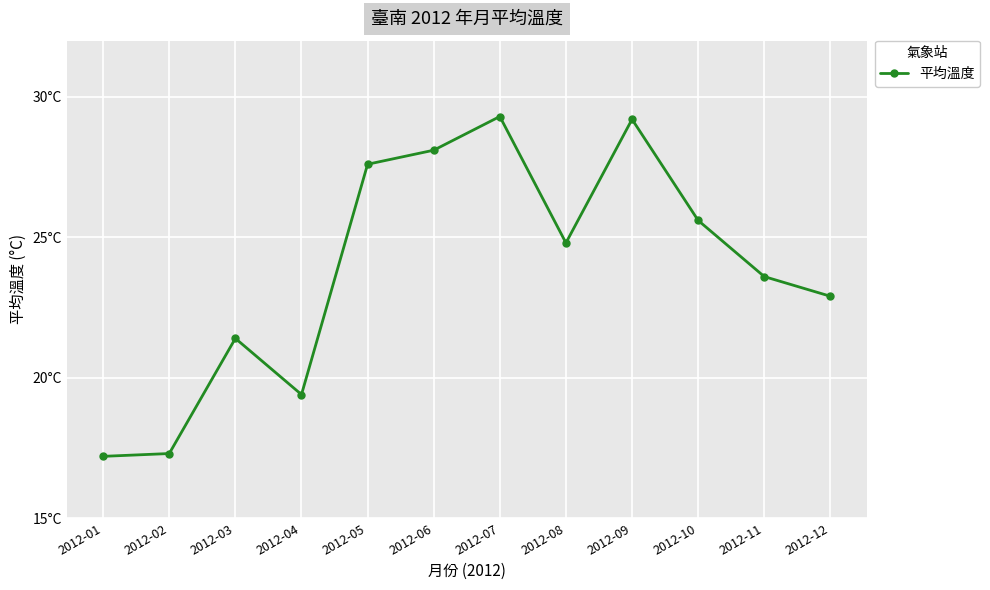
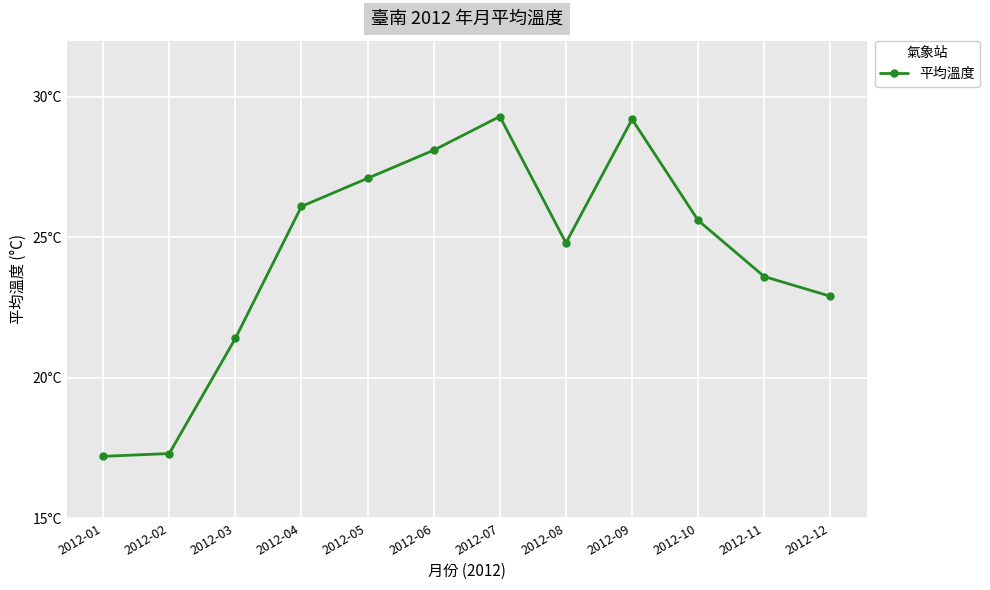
2012-04: 19.4°C -> 26.1°C
2012-05: 27.6°C -> 27.1°C
